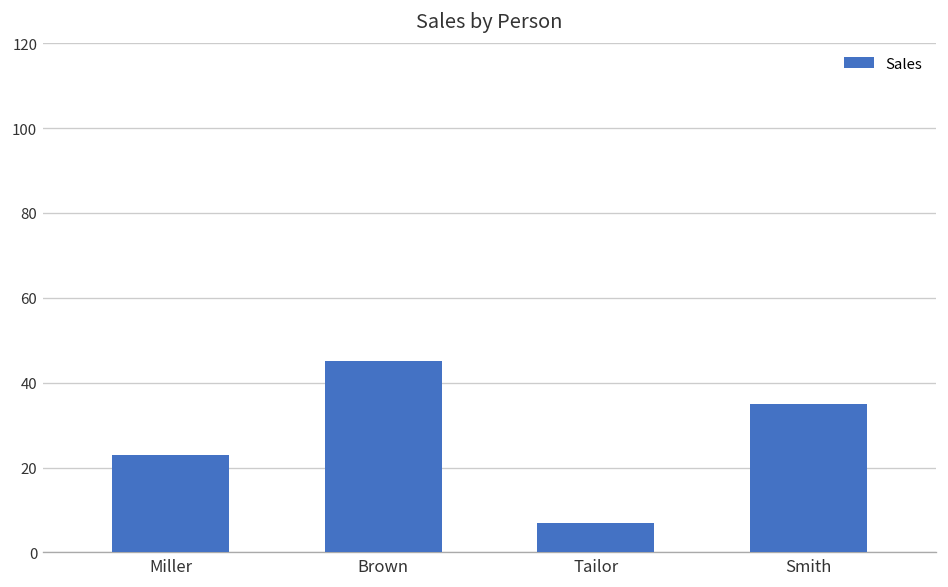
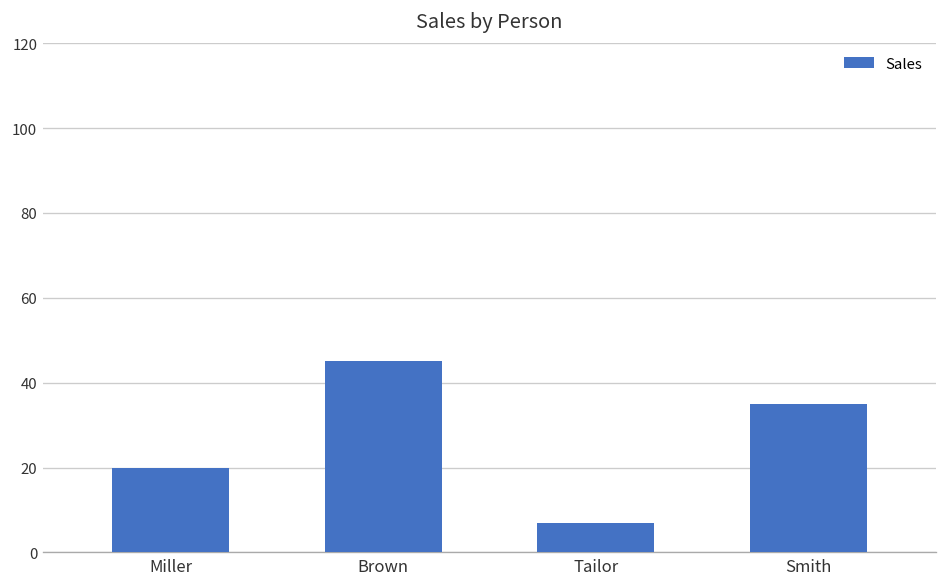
Miller: 23 -> 20
